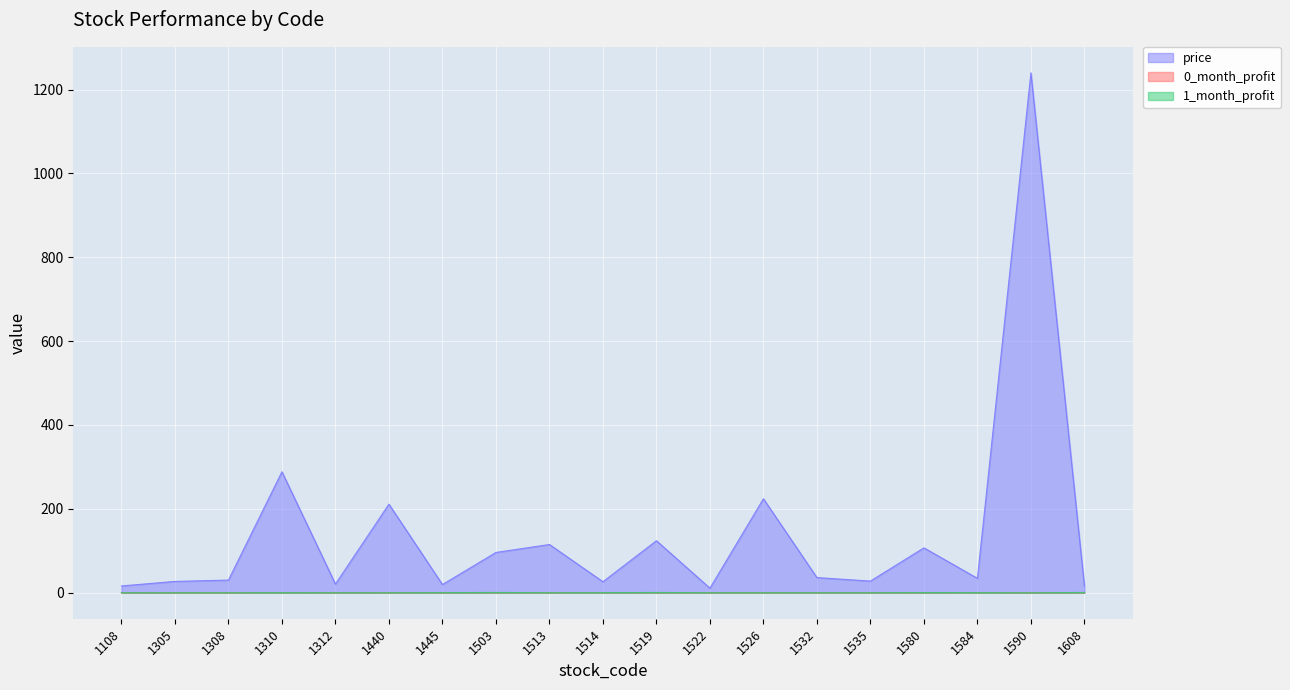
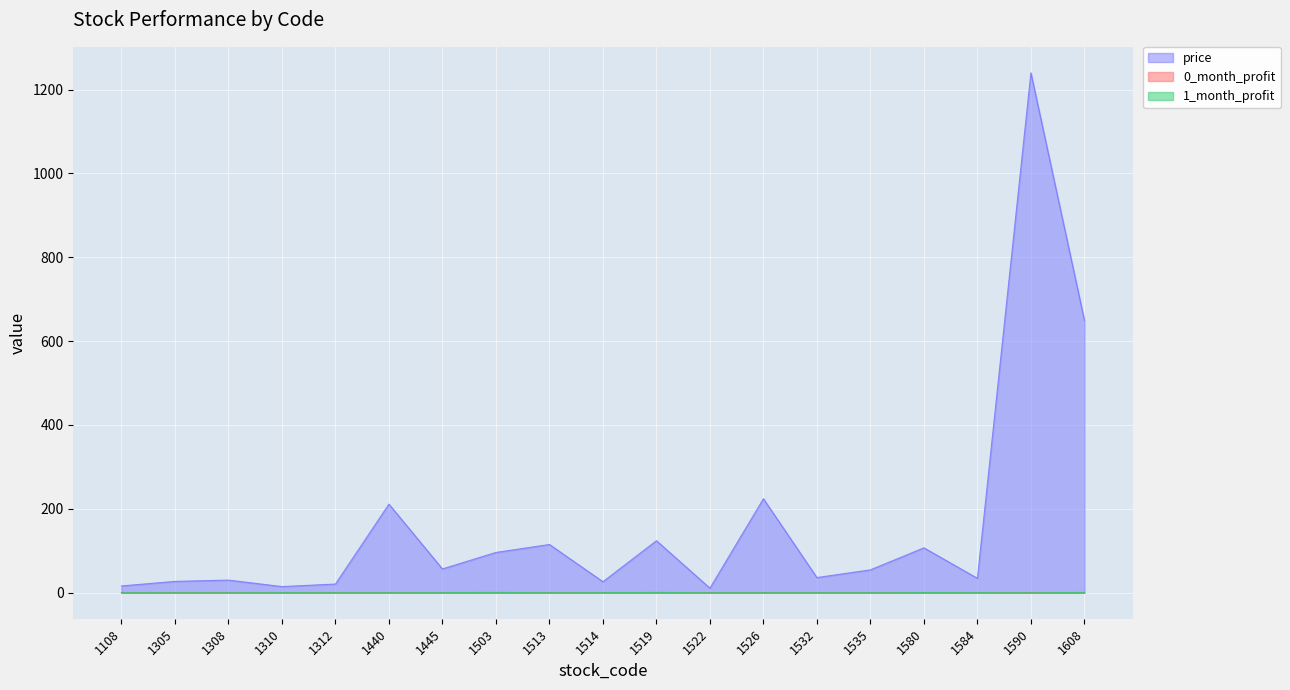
price, 1310: 290 -> 10
price, 1445: 20 -> 60
price, 1535: 30 -> 50
price, 1608: 20 -> 650
